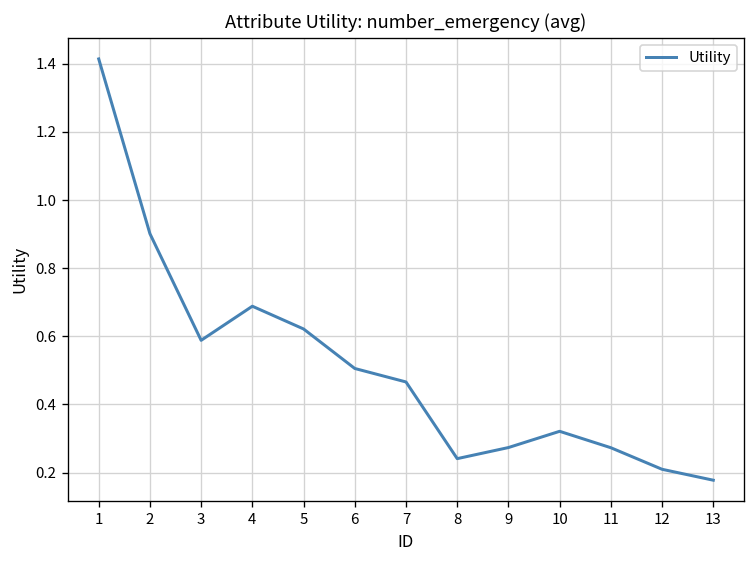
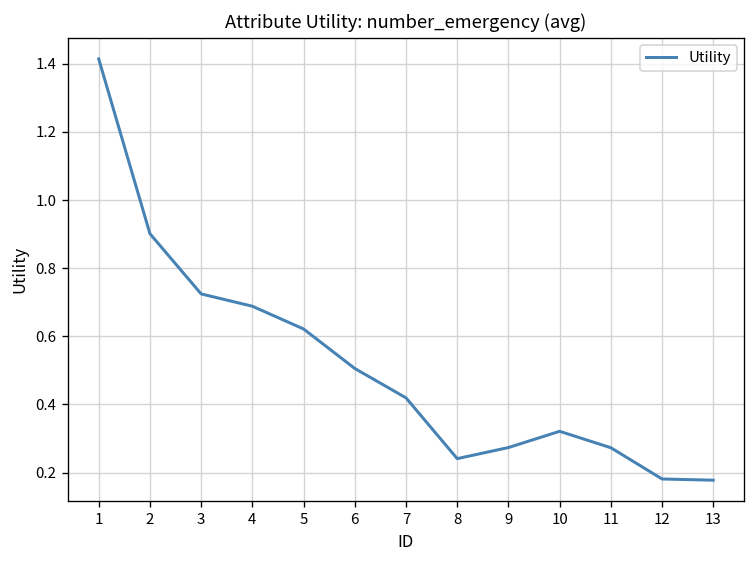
3: 0.59 -> 0.72
7: 0.47 -> 0.42
12: 0.21 -> 0.18
